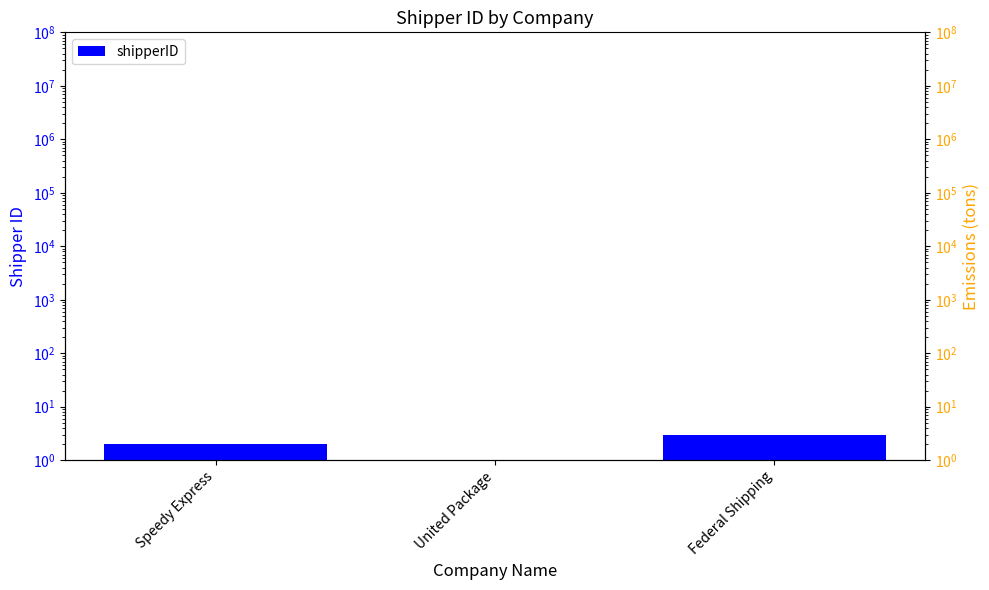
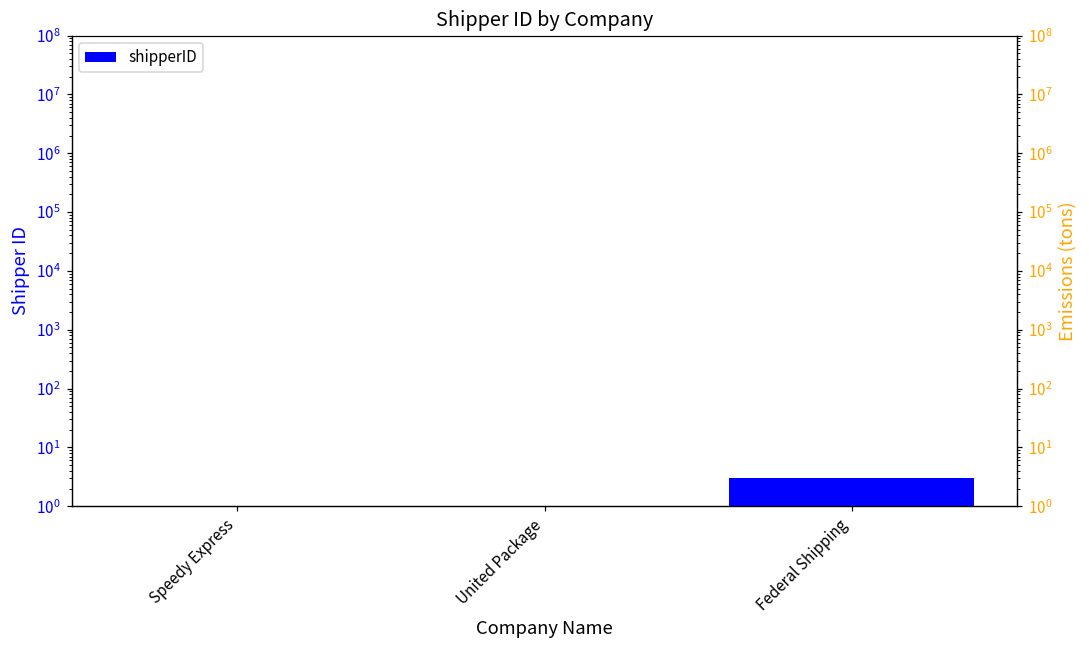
Speedy Express: 2 -> 1
